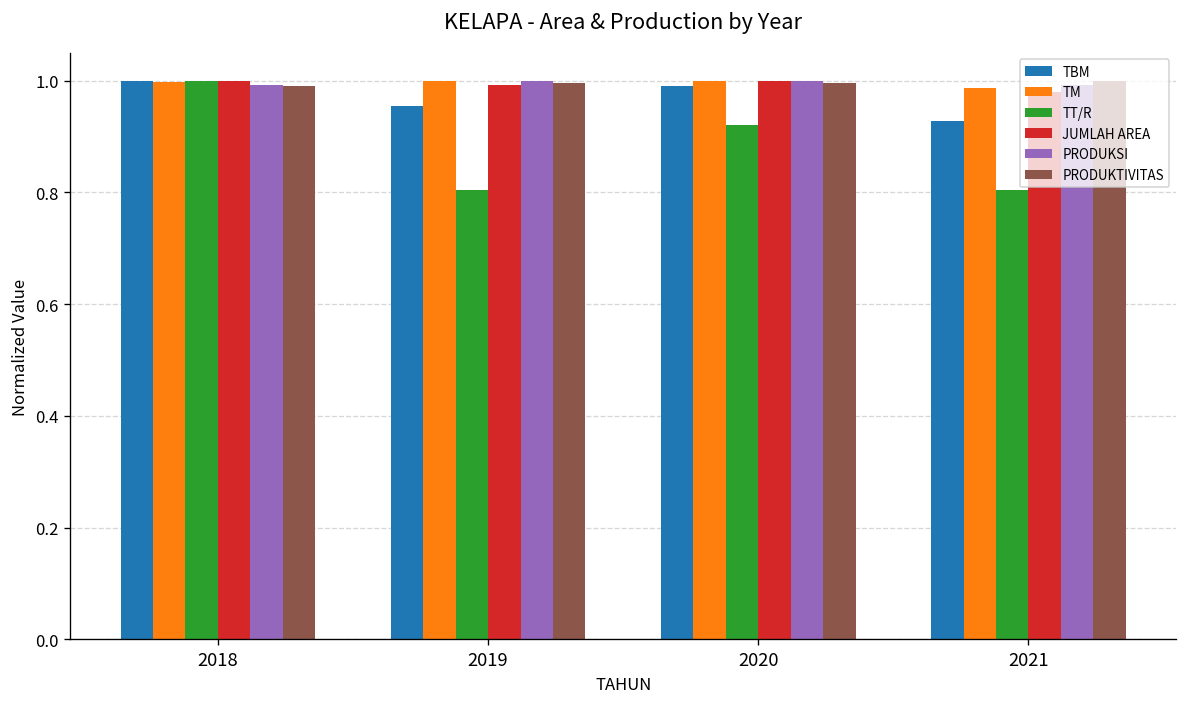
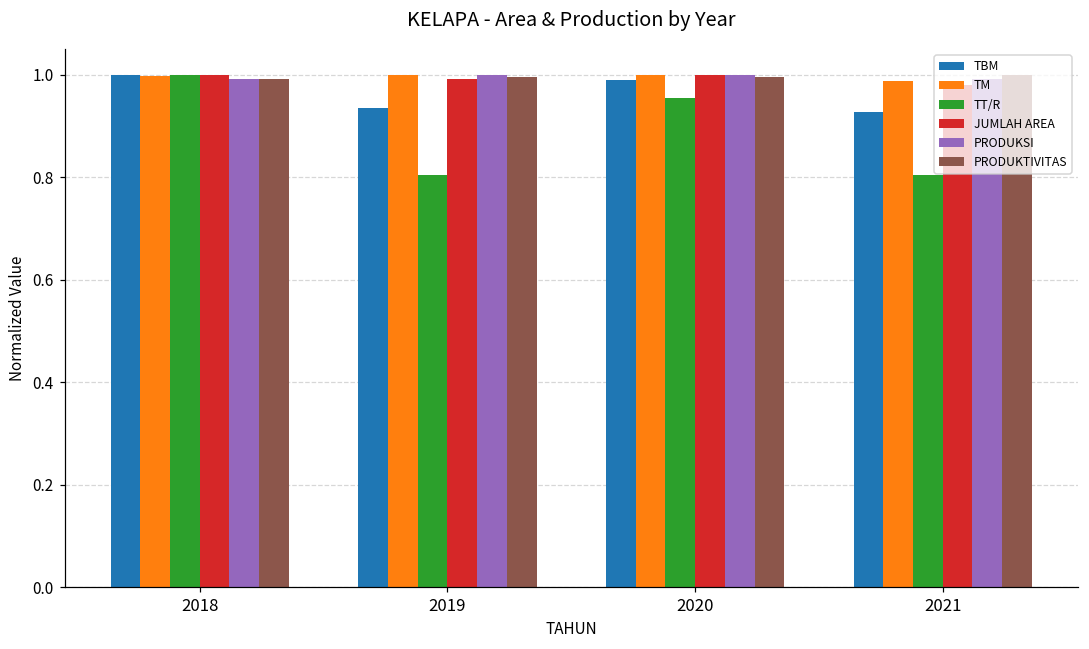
TBM, 2019: 0.95 -> 0.94
TT/R, 2020: 0.92 -> 0.95
